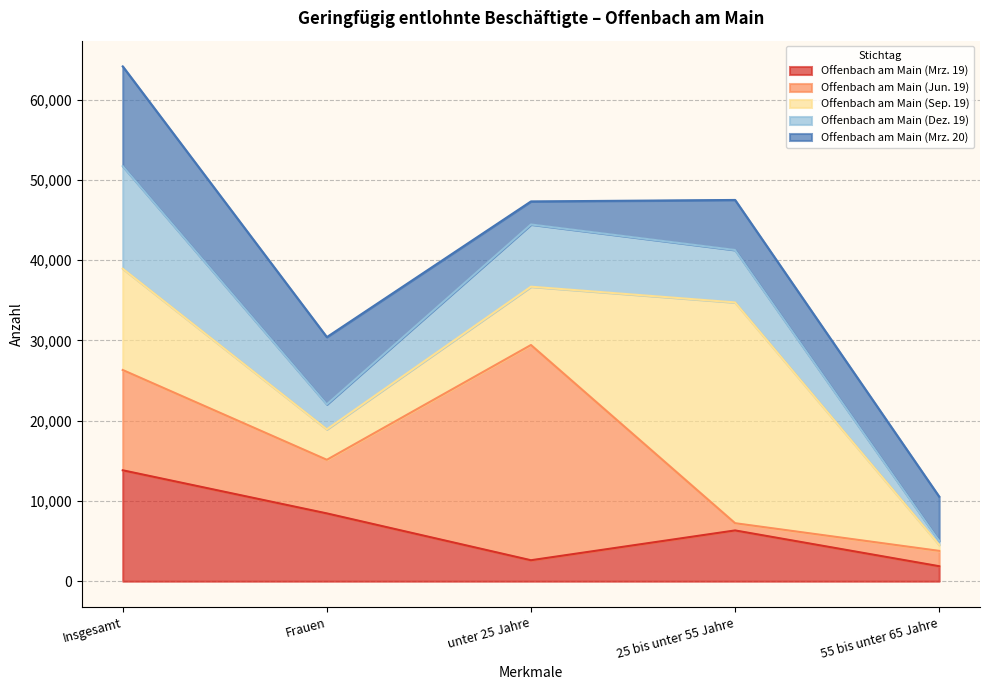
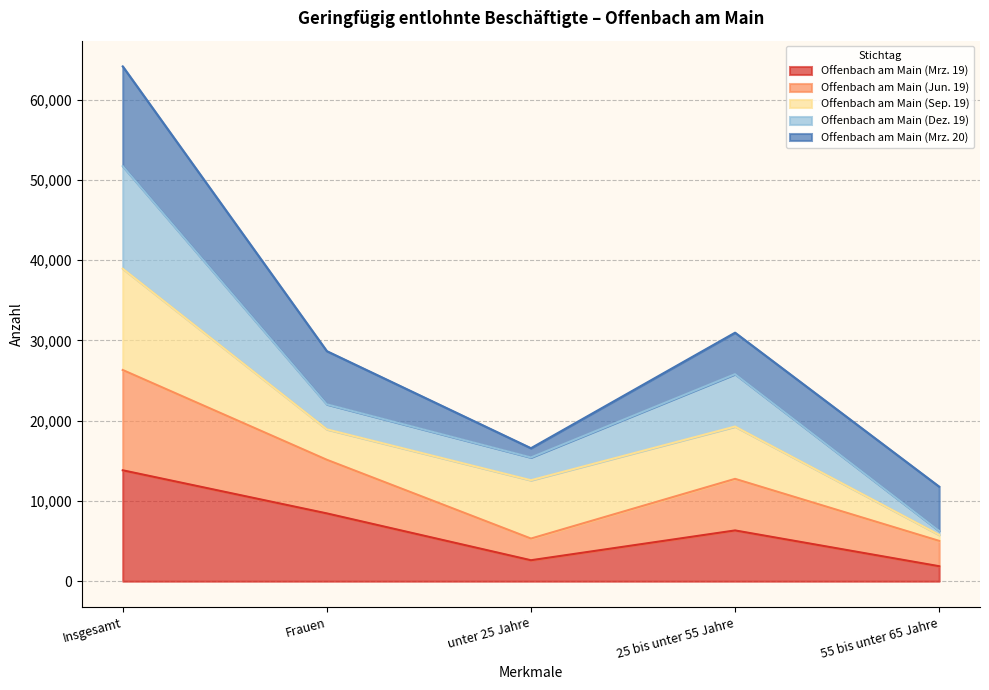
Offenbach am Main (Mrz. 20), Frauen: 8,000 -> 7,000
Offenbach am Main (Jun. 19), unter 25 Jahre: 27,000 -> 3,000
Offenbach am Main (Dez. 19), unter 25 Jahre: 8,000 -> 3,000
Offenbach am Main (Mrz. 20), unter 25 Jahre: 3,000 -> 1,000
Offenbach am Main (Jun. 19), 25 bis unter 55 Jahre: 1,000 -> 6,000
Offenbach am Main (Sep. 19), 25 bis unter 55 Jahre: 28,000 -> 7,000
Offenbach am Main (Mrz. 20), 25 bis unter 55 Jahre: 6,000 -> 5,000
Offenbach am Main (Jun. 19), 55 bis unter 65 Jahre: 2,000 -> 3,000
